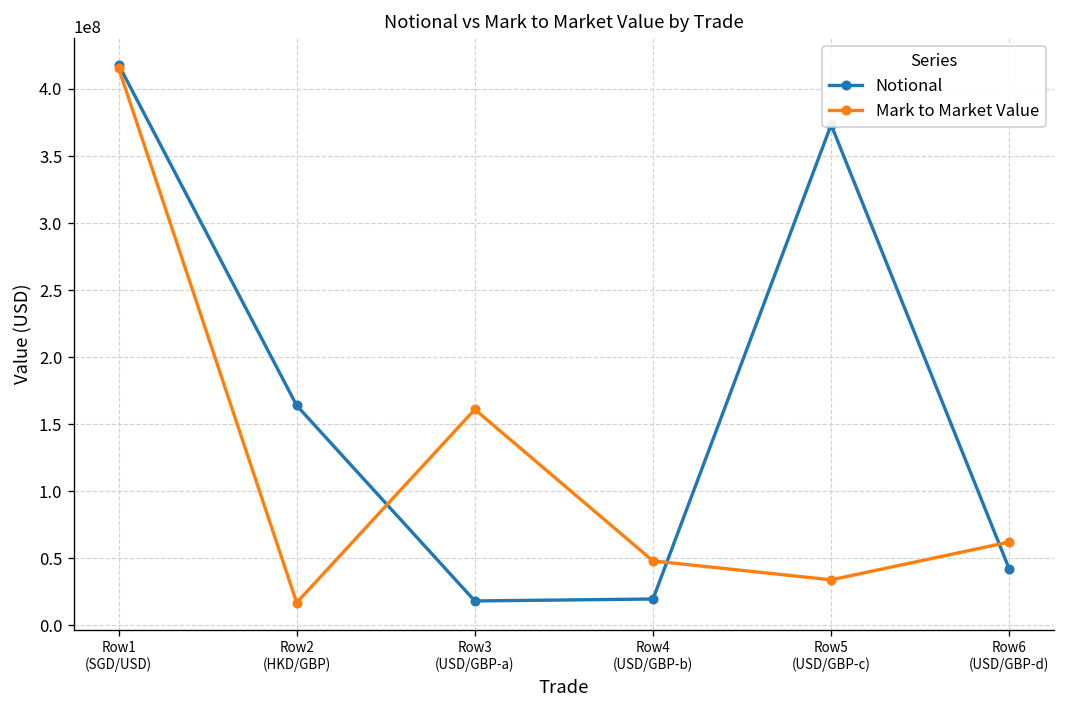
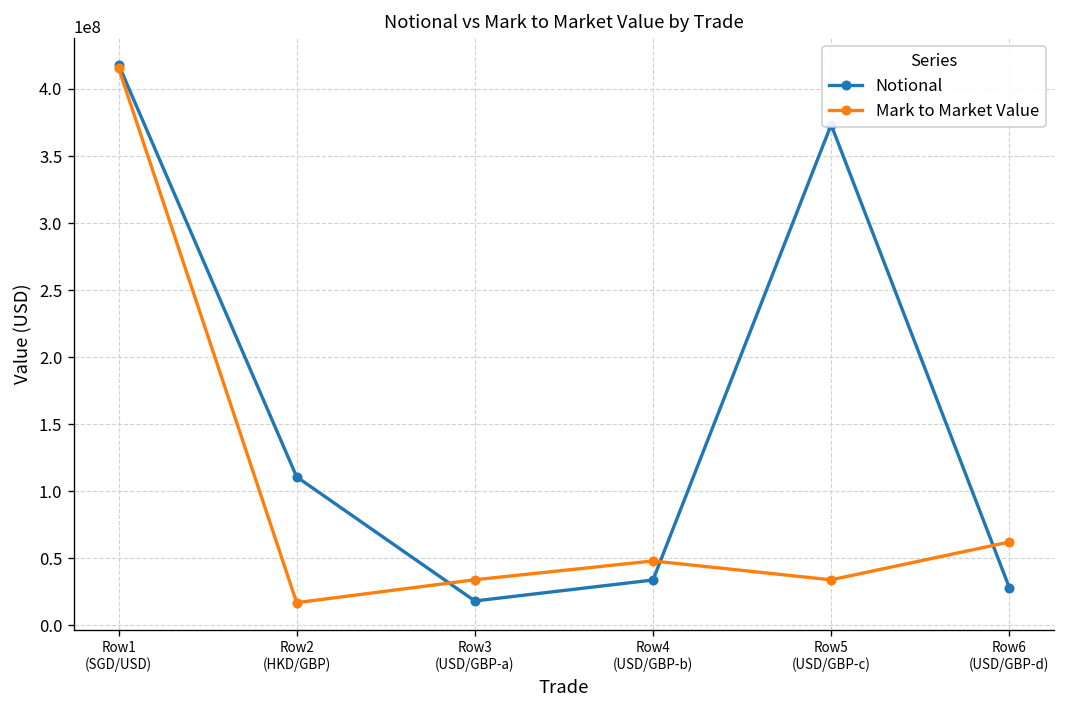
Notional, Row2 (HKD/GBP): 164000000 -> 111000000
Mark to Market Value, Row3 (USD/GBP-a): 161000000 -> 34000000
Notional, Row4 (USD/GBP-b): 20000000 -> 34000000
Notional, Row6 (USD/GBP-d): 42000000 -> 28000000
